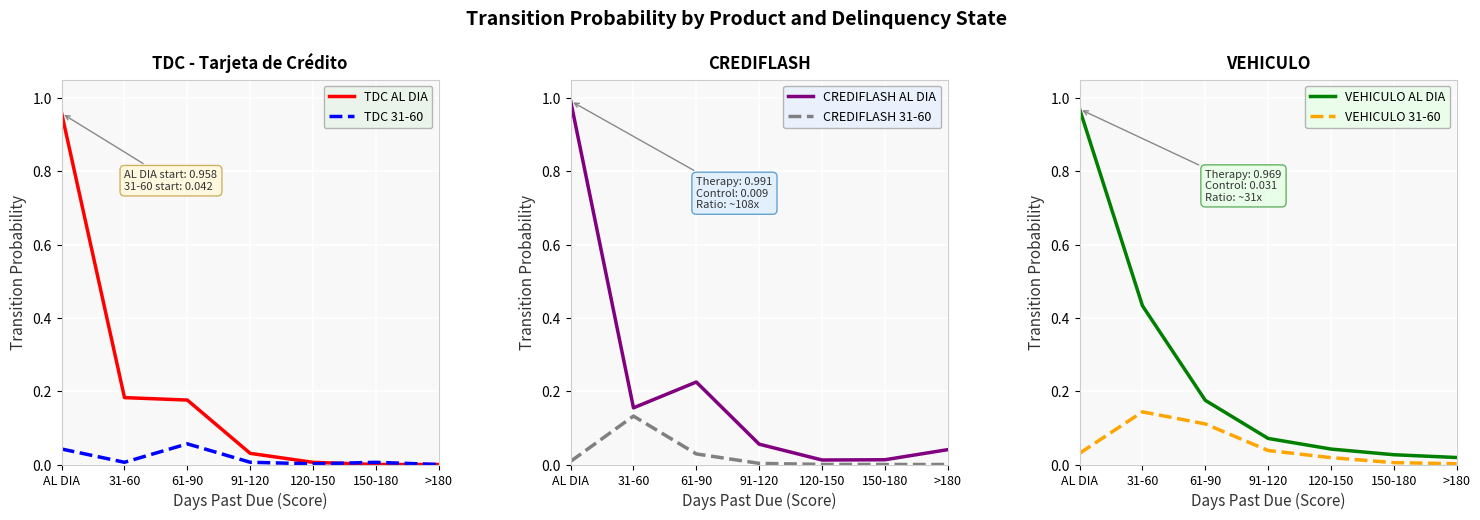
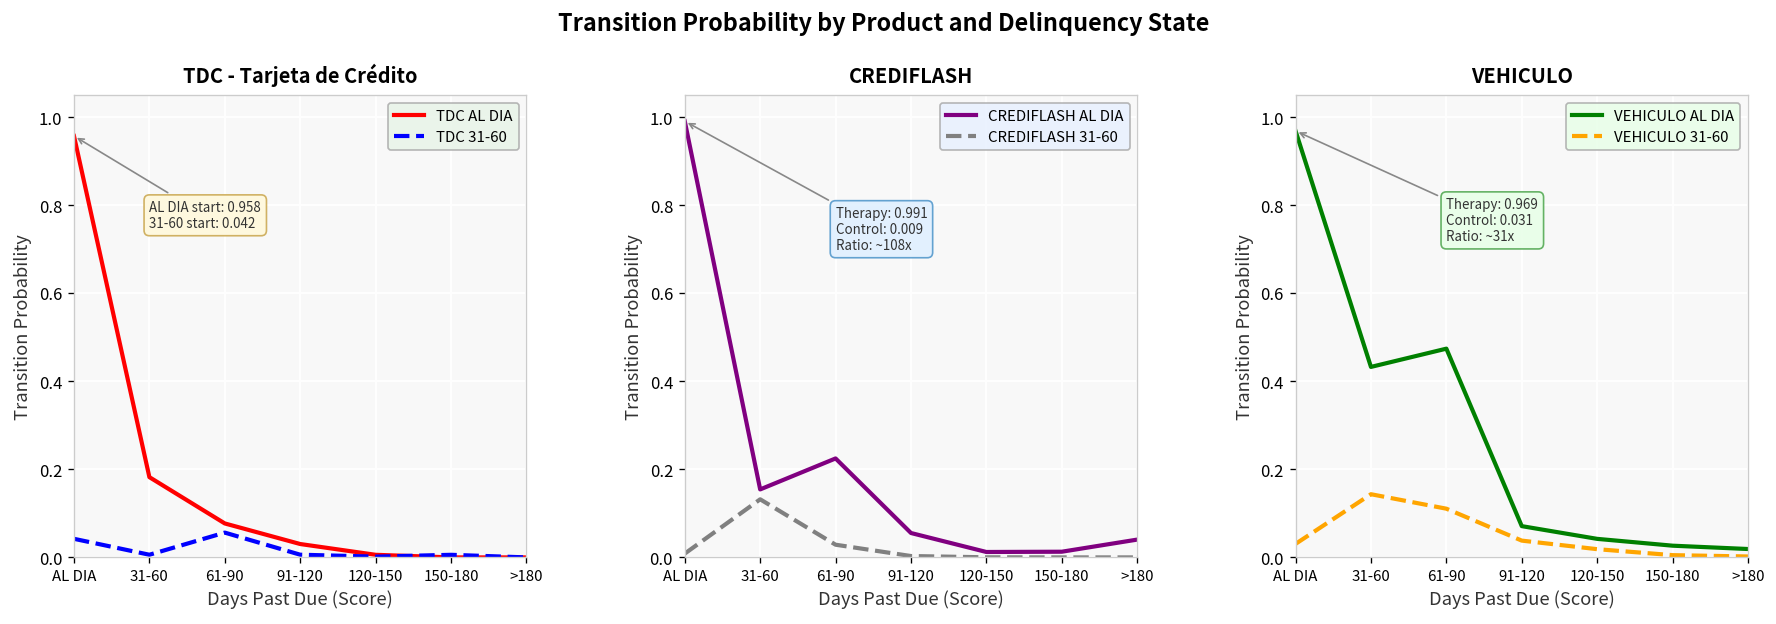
TDC - Tarjeta de Crédito, TDC AL DIA, 61-90: 0.18 -> 0.08
VEHICULO, VEHICULO AL DIA, 61-90: 0.17 -> 0.47
